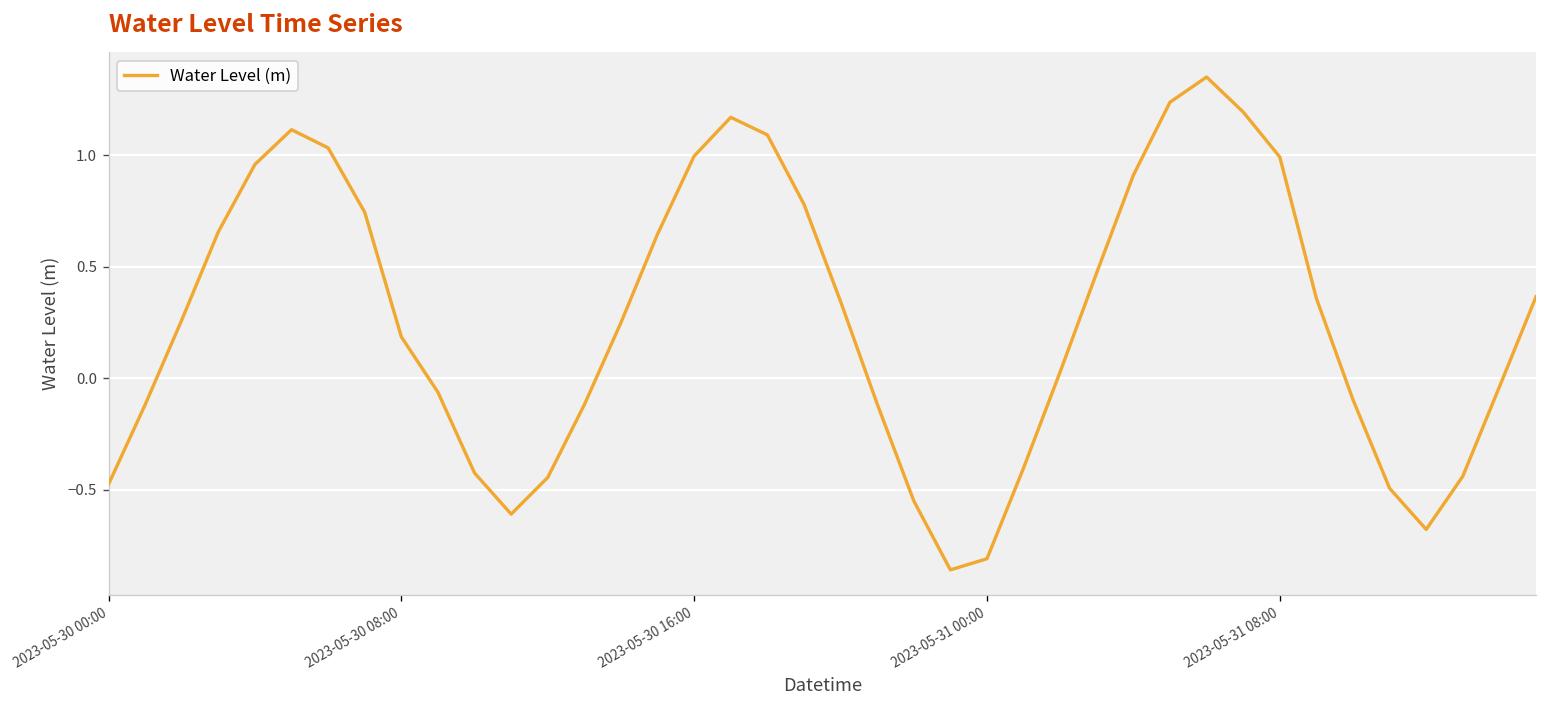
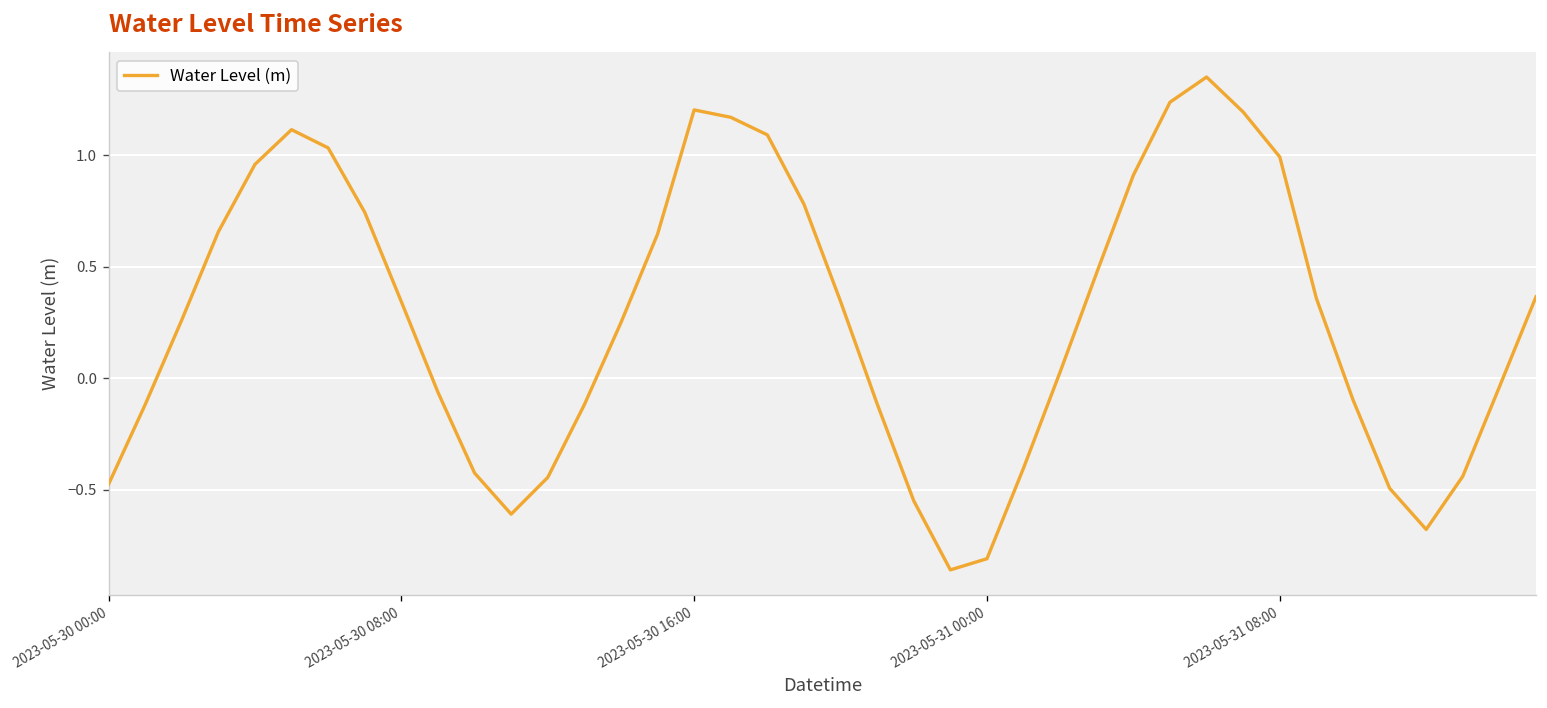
2023-05-30 08:00: 0.19 -> 0.34
2023-05-30 16:00: 1.00 -> 1.20
